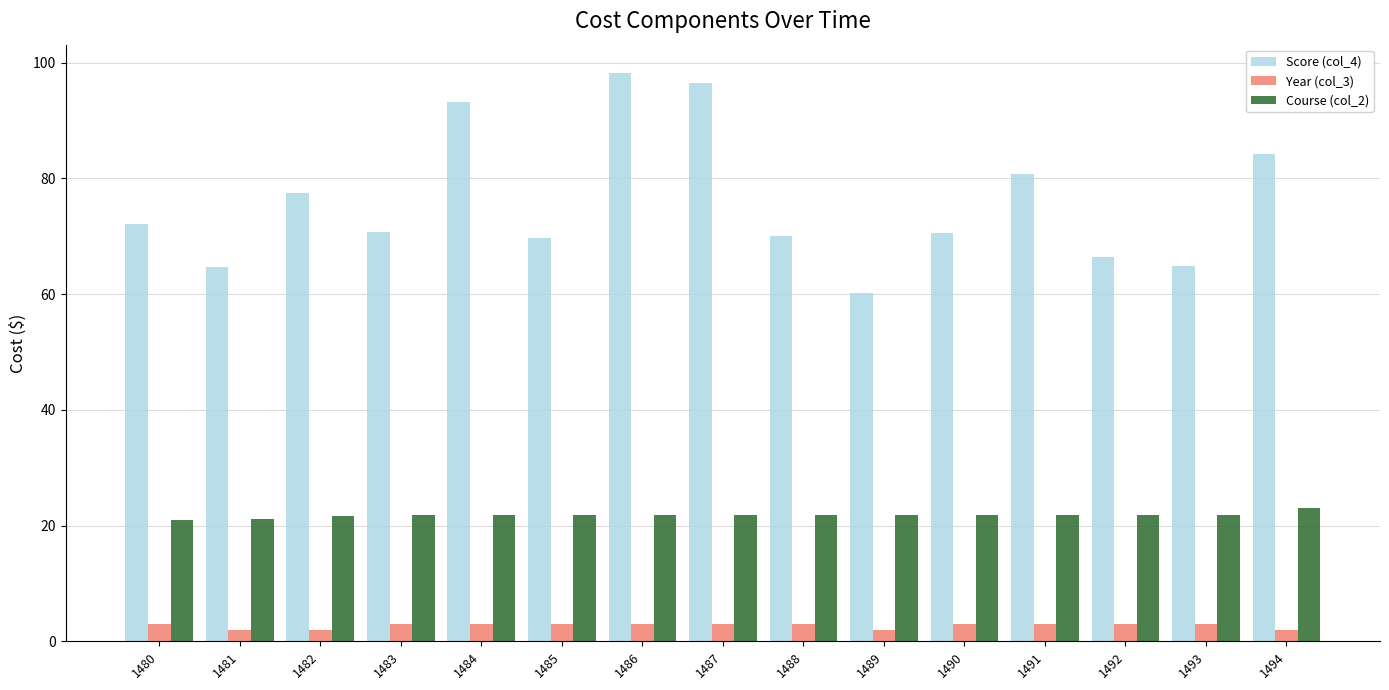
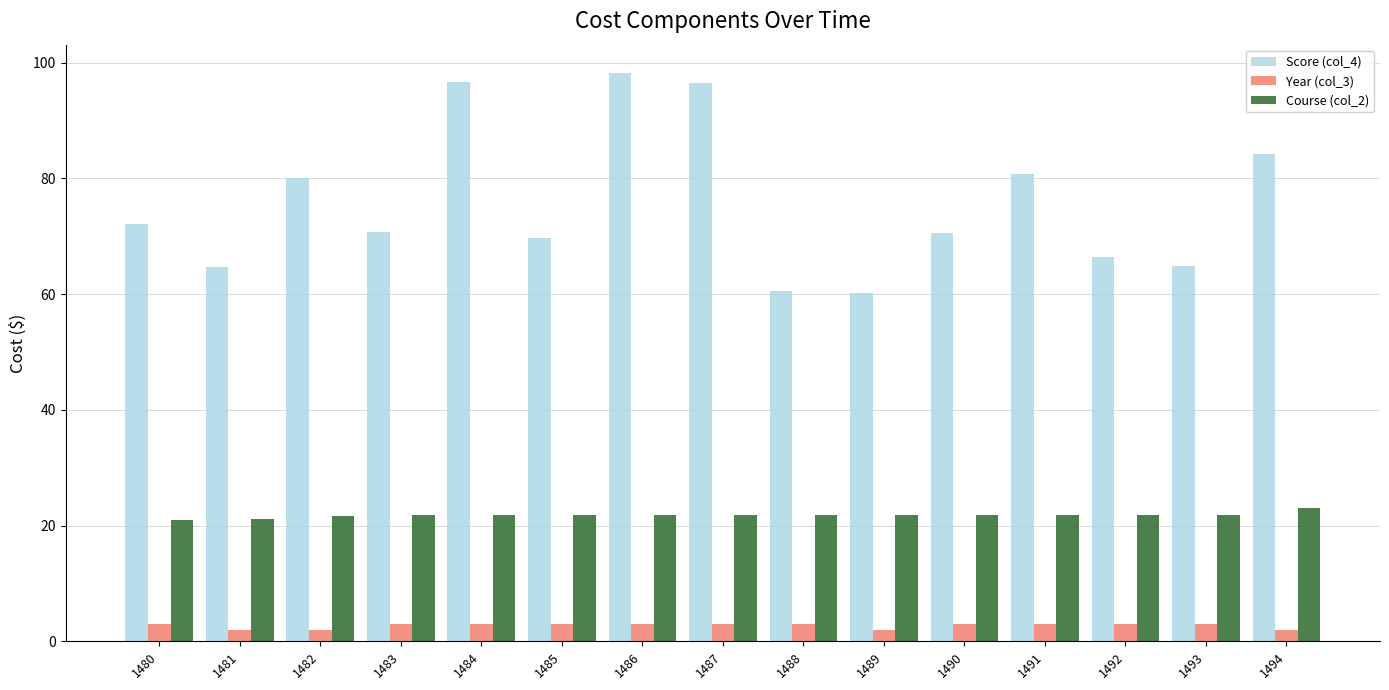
Score (col_4), 1482: 78 -> 80
Score (col_4), 1484: 93 -> 97
Score (col_4), 1488: 70 -> 61
